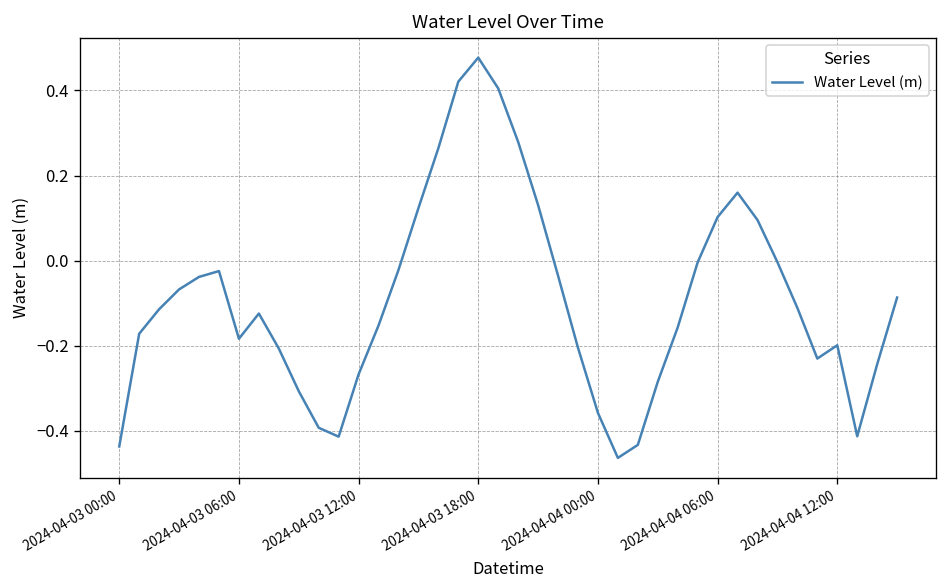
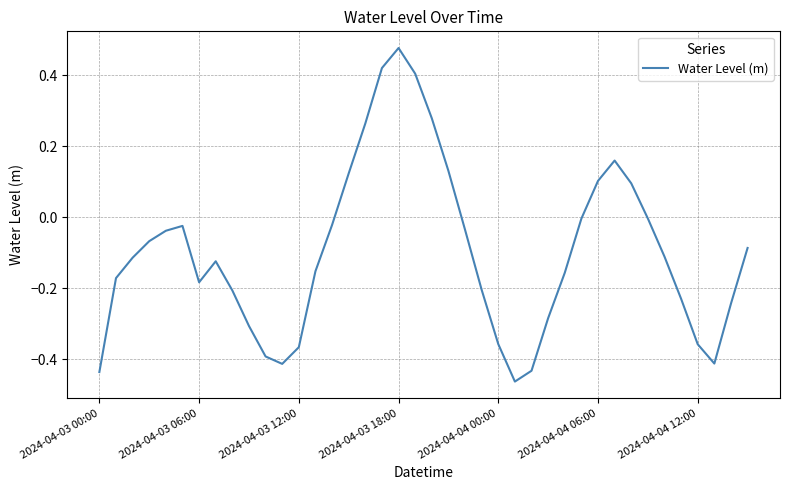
2024-04-03 12:00: -0.27 -> -0.37
2024-04-04 12:00: -0.20 -> -0.36
